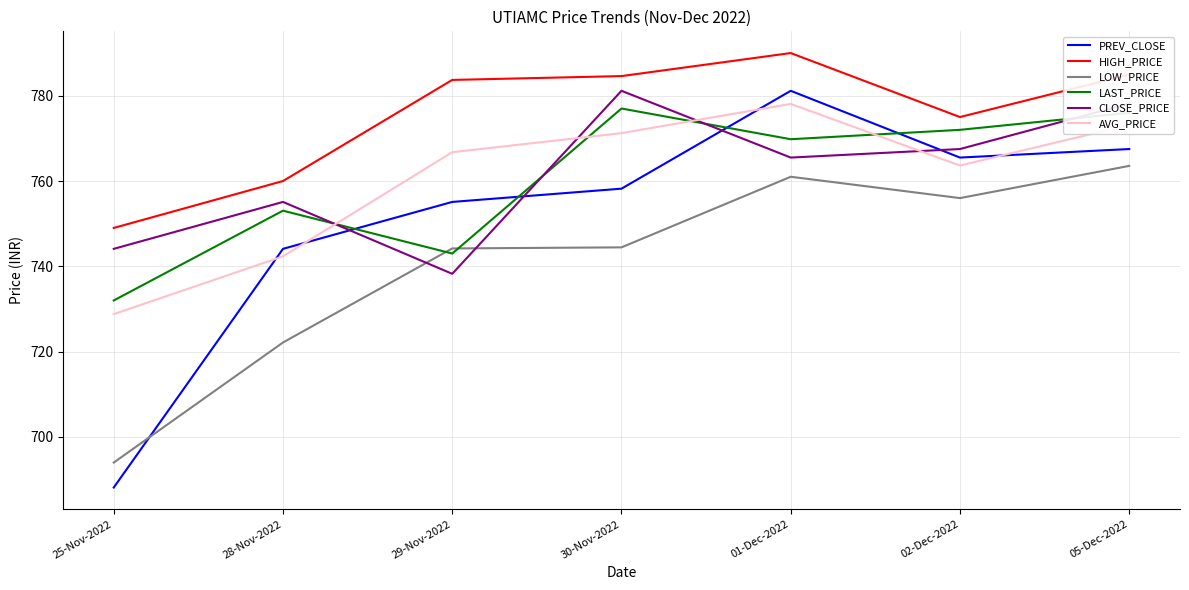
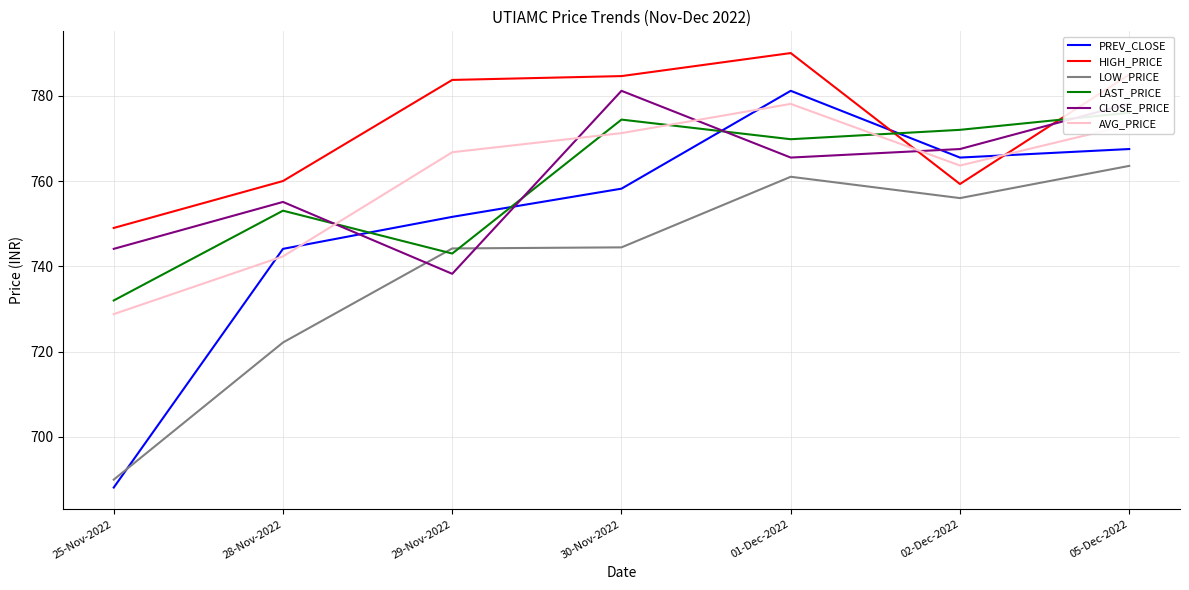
LOW_PRICE, 25-Nov-2022: 694 -> 690
PREV_CLOSE, 29-Nov-2022: 755 -> 752
LAST_PRICE, 30-Nov-2022: 777 -> 774
HIGH_PRICE, 02-Dec-2022: 775 -> 759
